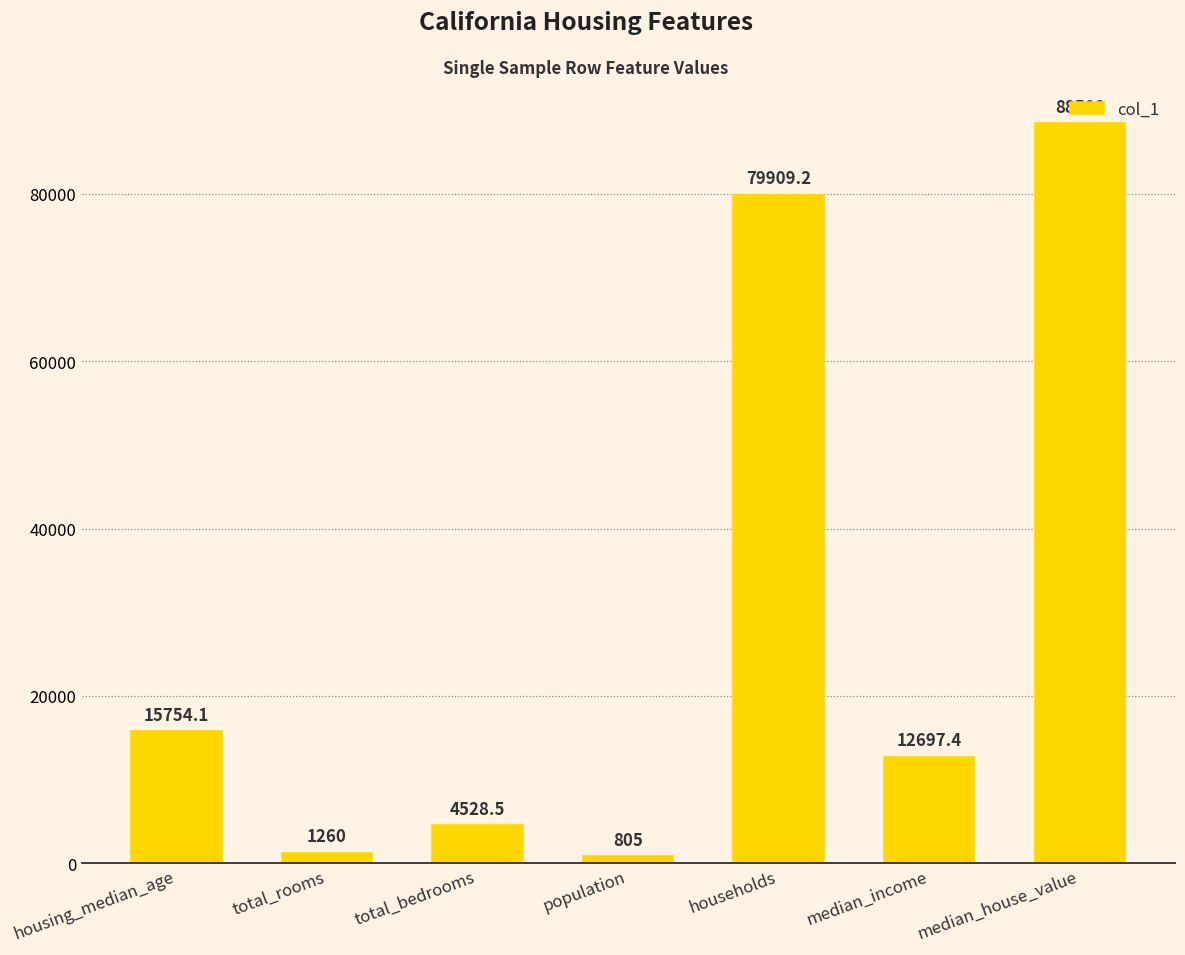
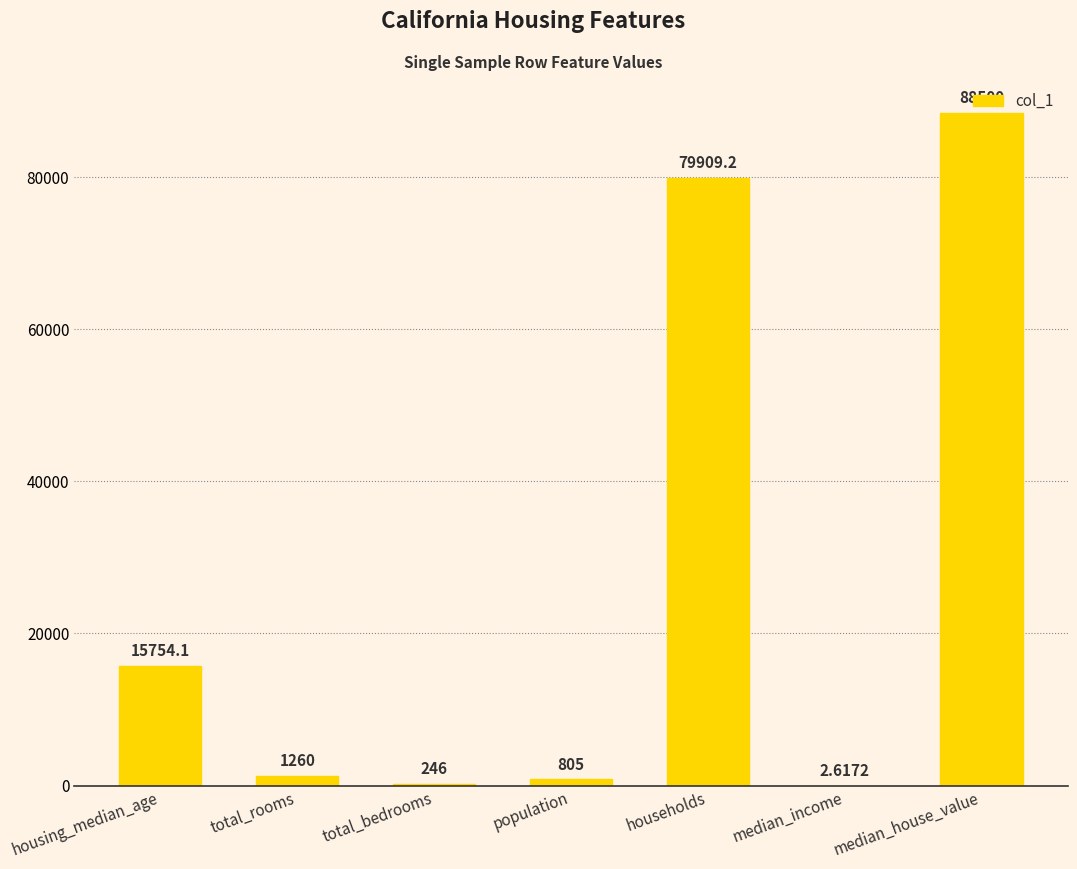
total_bedrooms: 4528.5 -> 246
median_income: 12697.4 -> 2.6172
